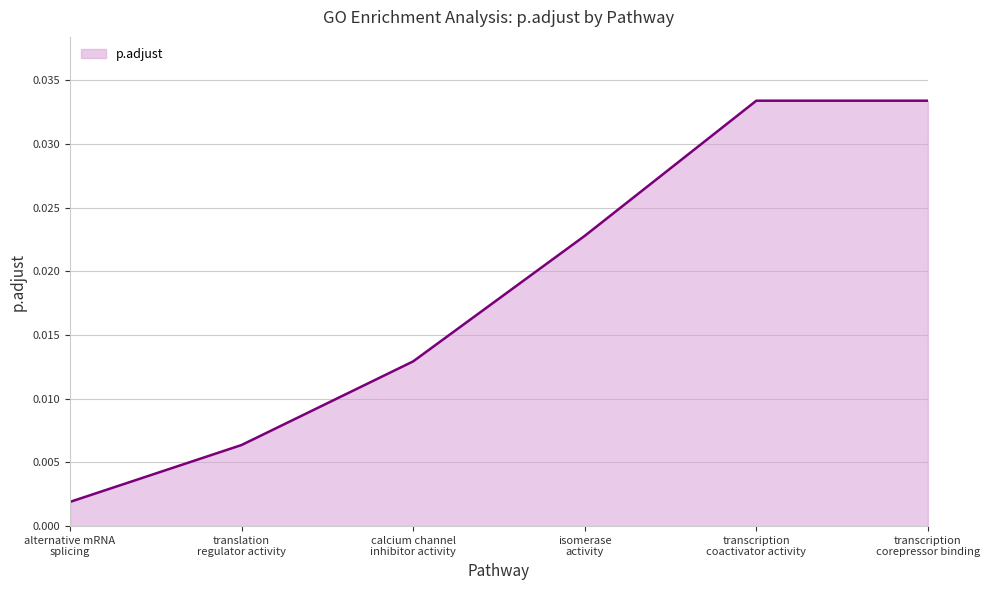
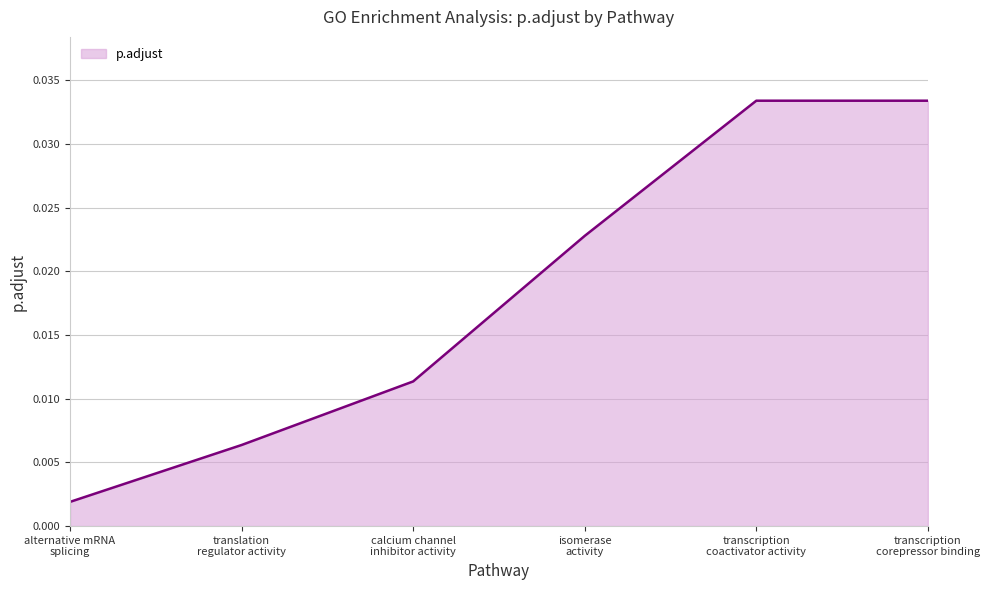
calcium channel inhibitor activity: 0.0129 -> 0.0114
